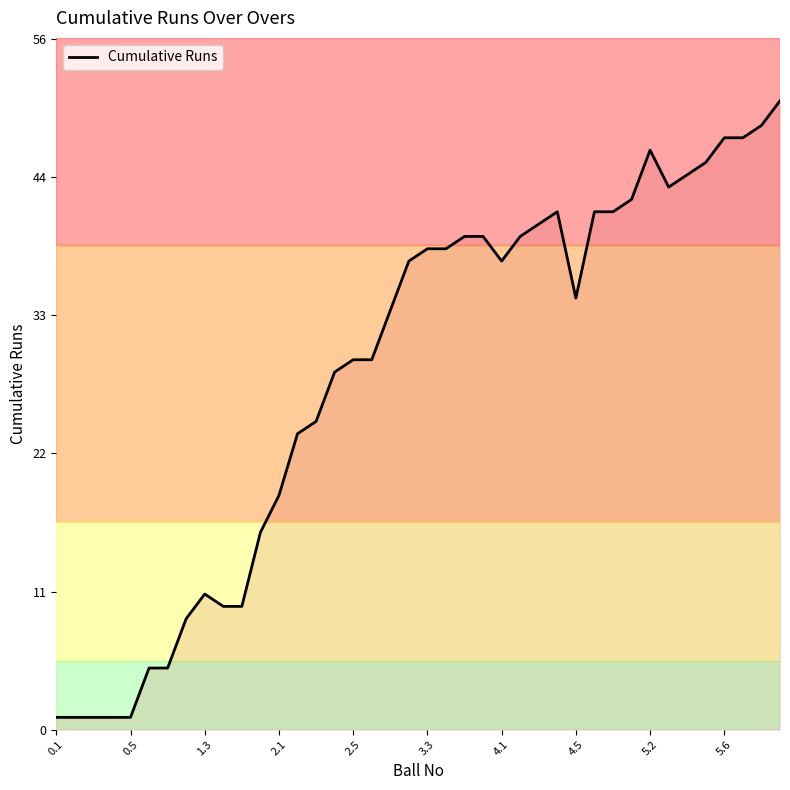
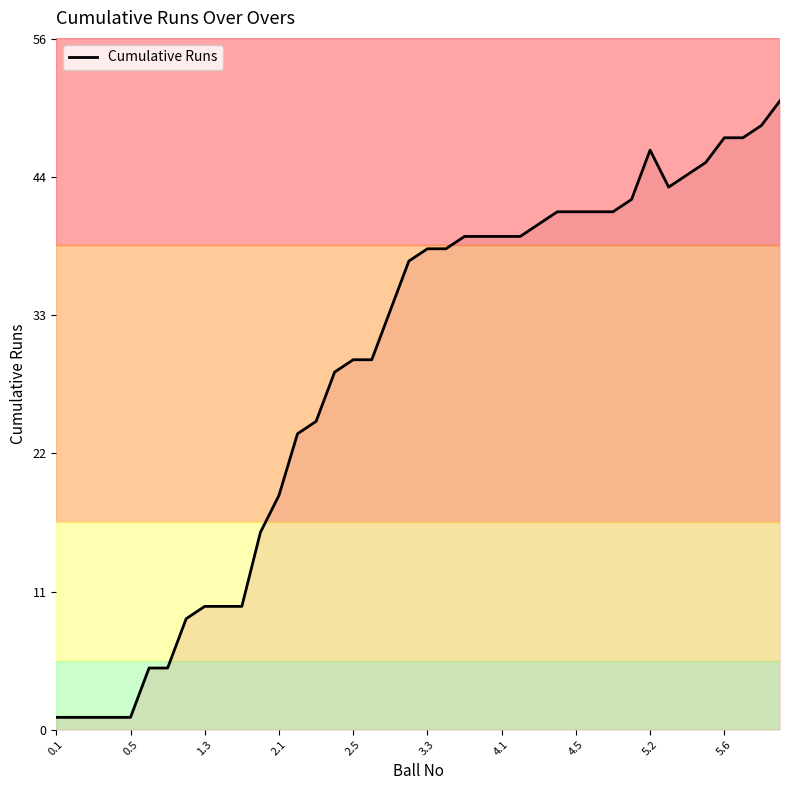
1.3: 11 -> 10
4.1: 38 -> 40
4.5: 35 -> 42
